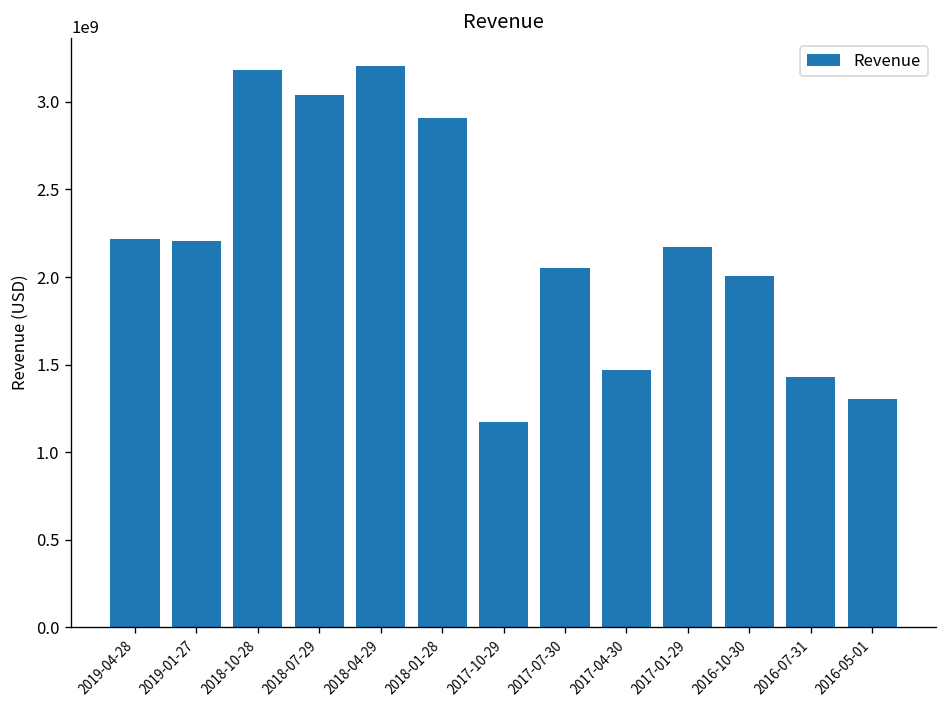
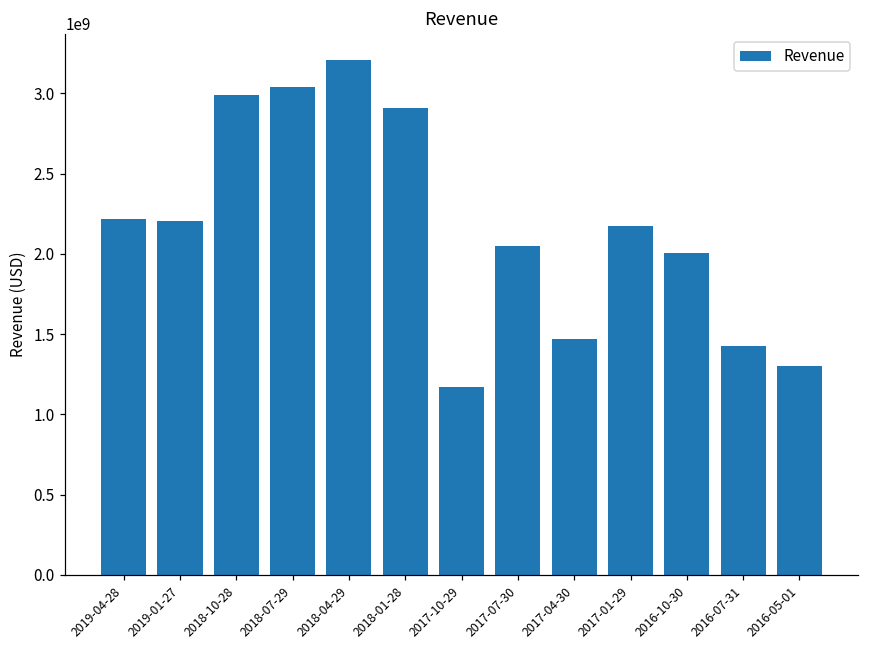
2018-10-28: 3180000000 -> 2990000000
